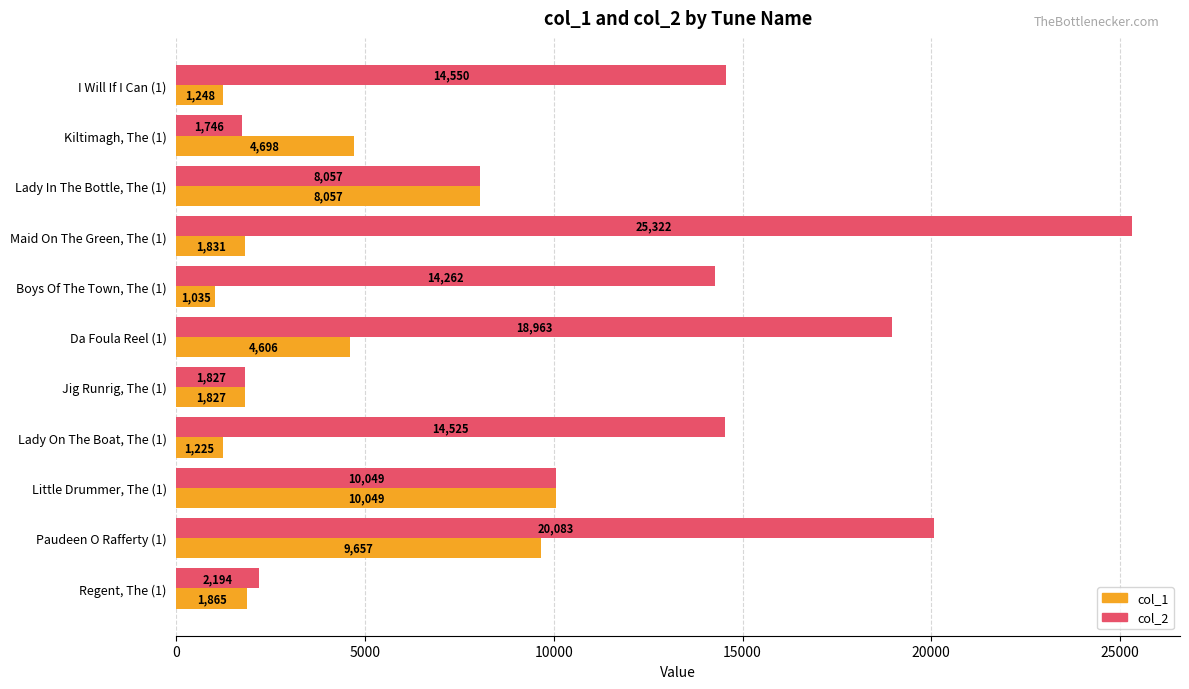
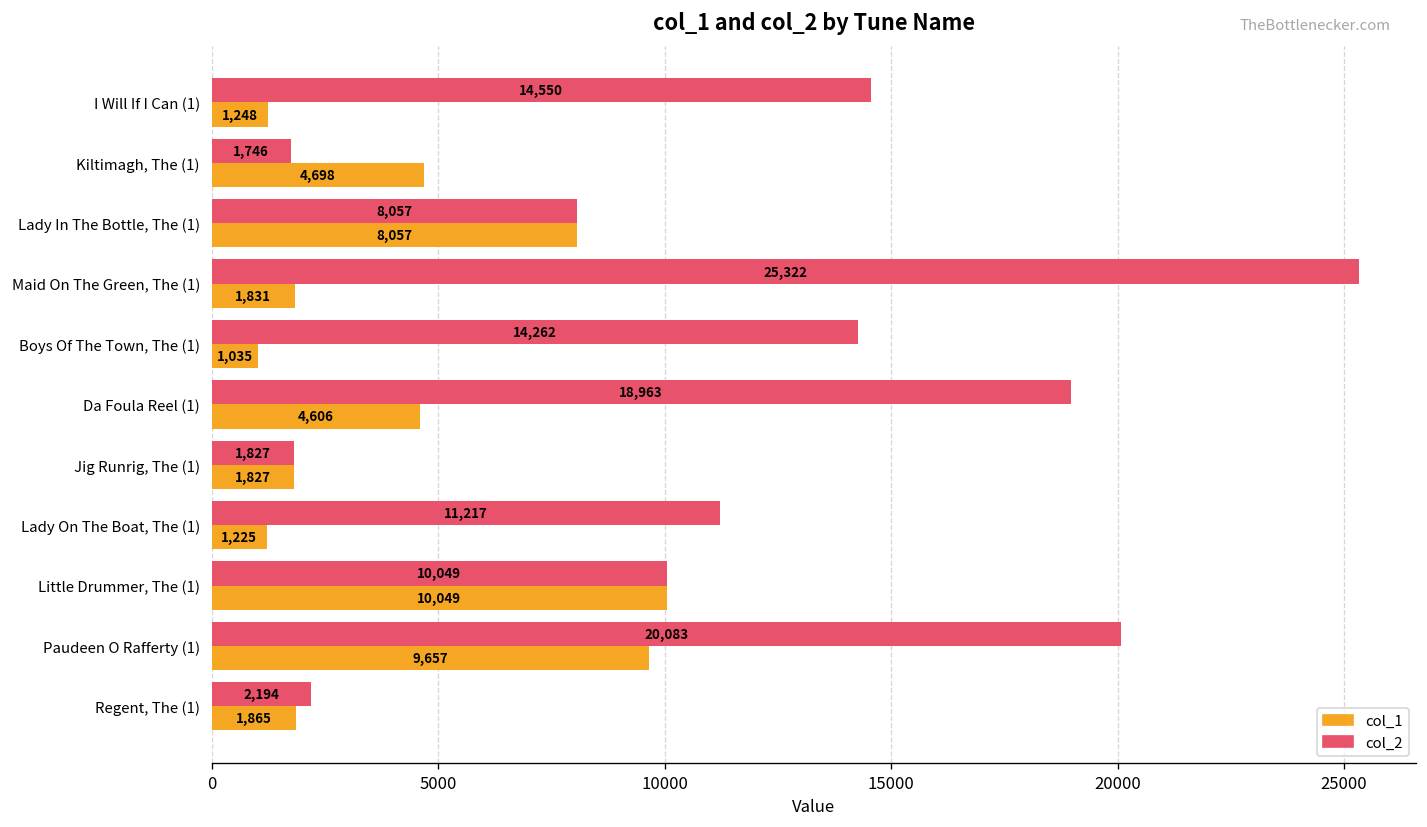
col_2, Lady On The Boat, The (1): 14,525 -> 11,217
